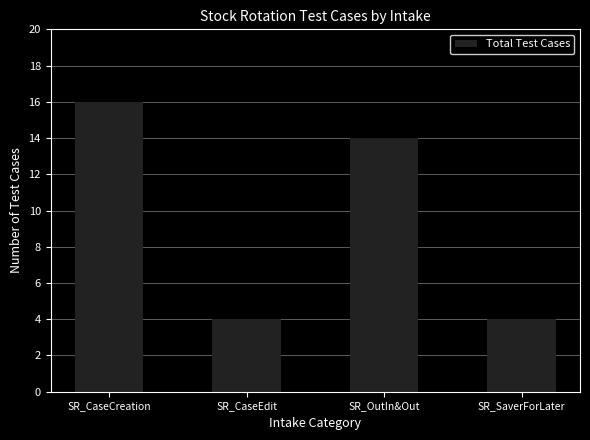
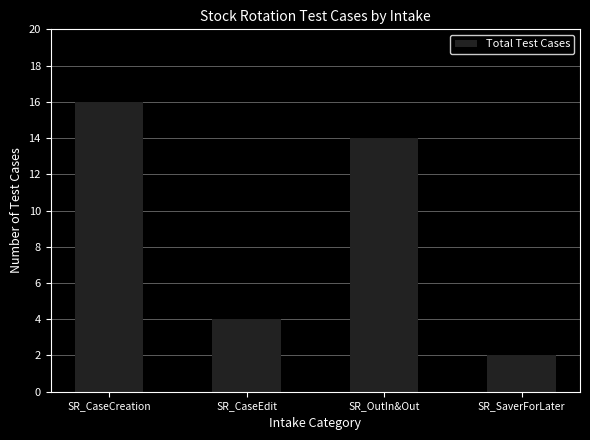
SR_SaverForLater: 4 -> 2
